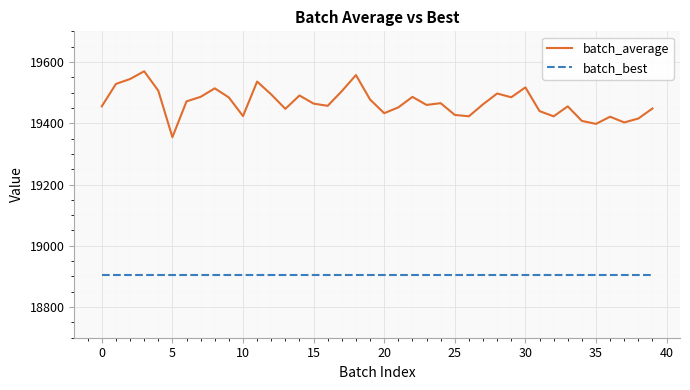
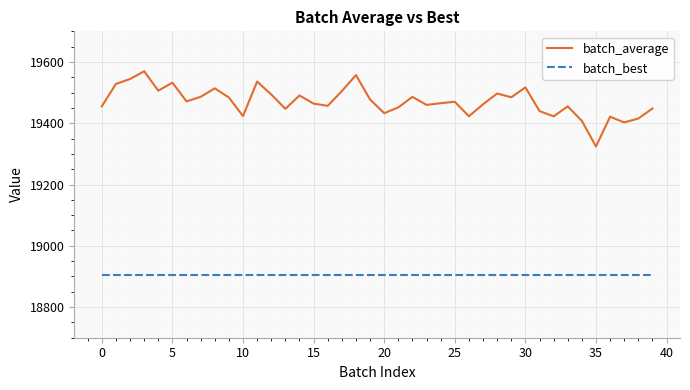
batch_average, 5: 19350 -> 19530
batch_average, 25: 19430 -> 19470
batch_average, 35: 19400 -> 19320
